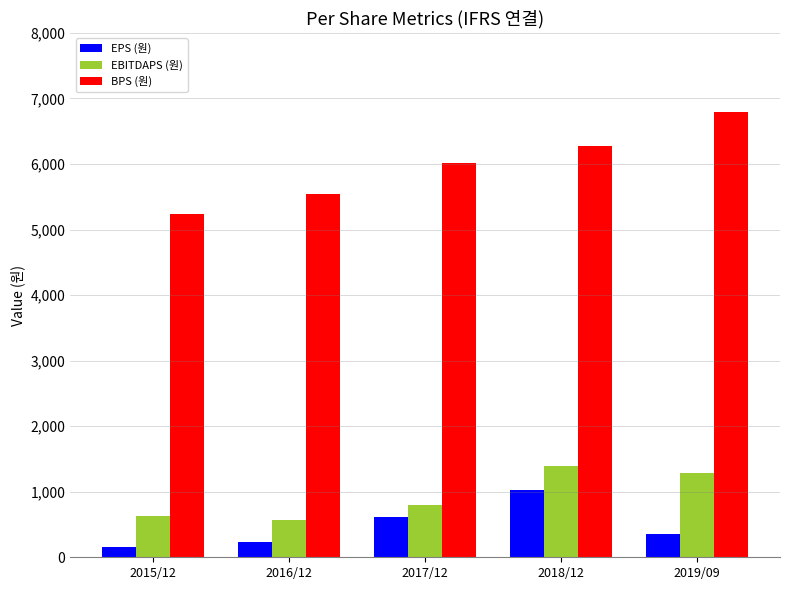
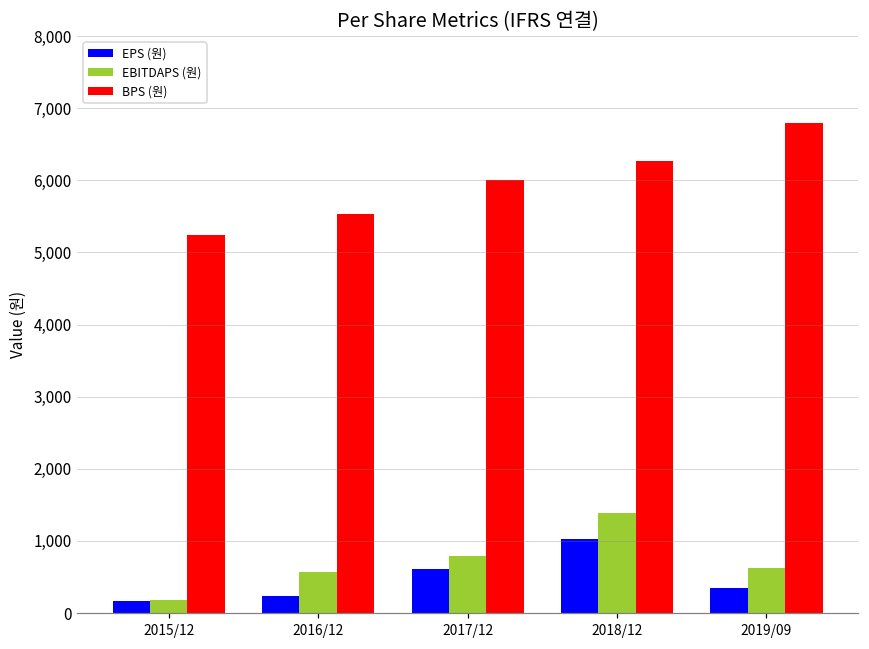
EBITDAPS (원), 2015/12: 600 -> 200
EBITDAPS (원), 2019/09: 1,300 -> 600
